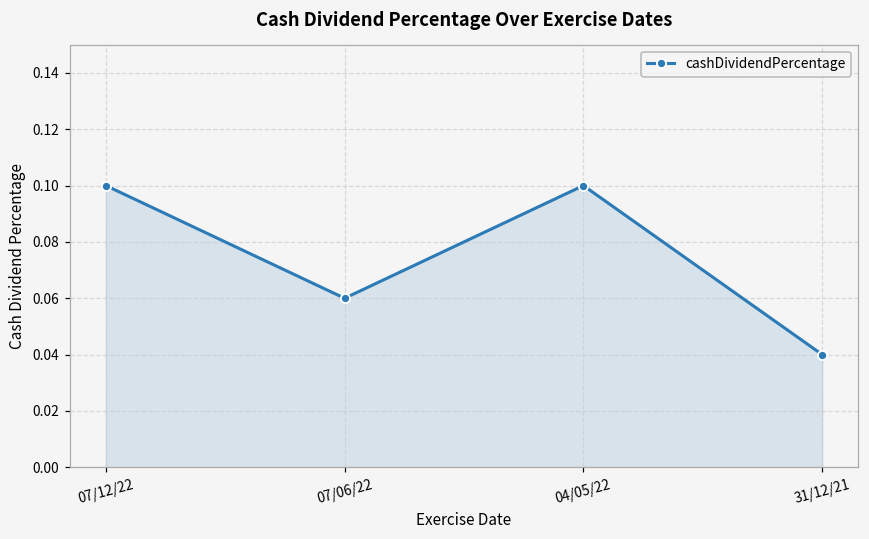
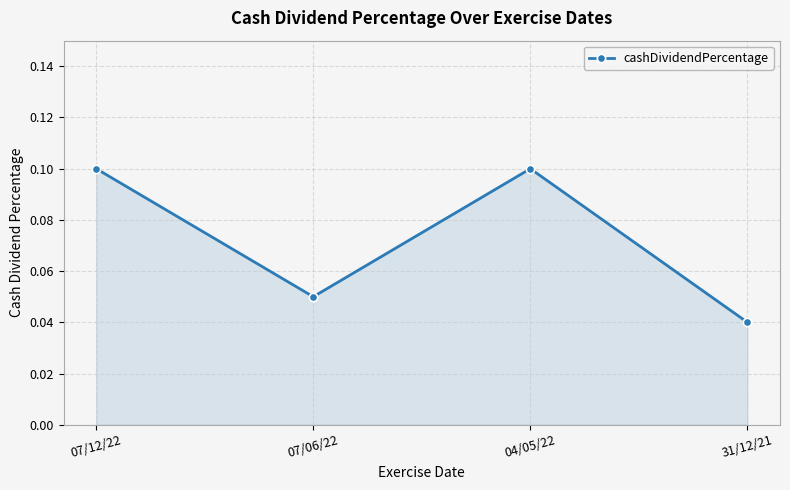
07/06/22: 0.06 -> 0.05
